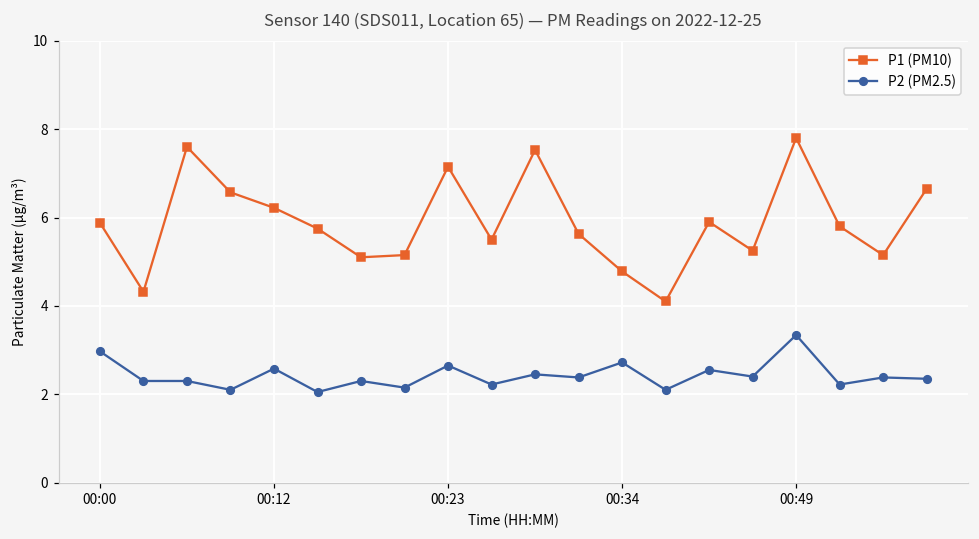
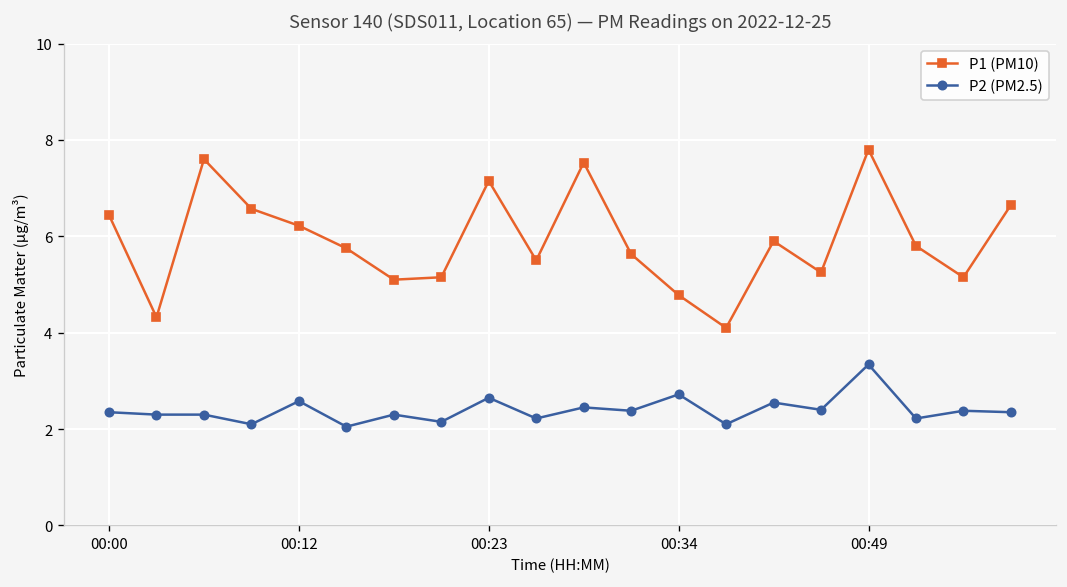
P1 (PM10), 00:00: 5.9 -> 6.4
P2 (PM2.5), 00:00: 3.0 -> 2.4
